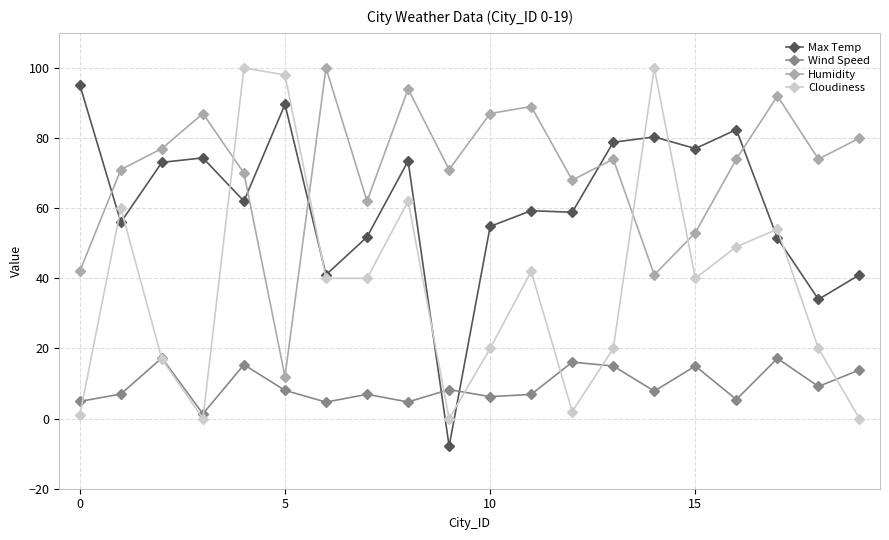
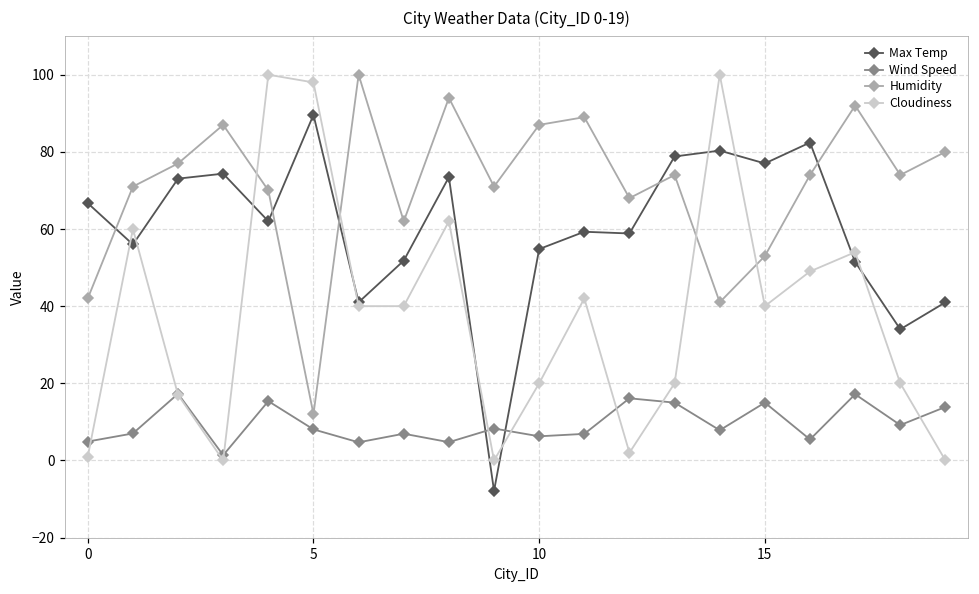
Max Temp, 0: 95 -> 67
